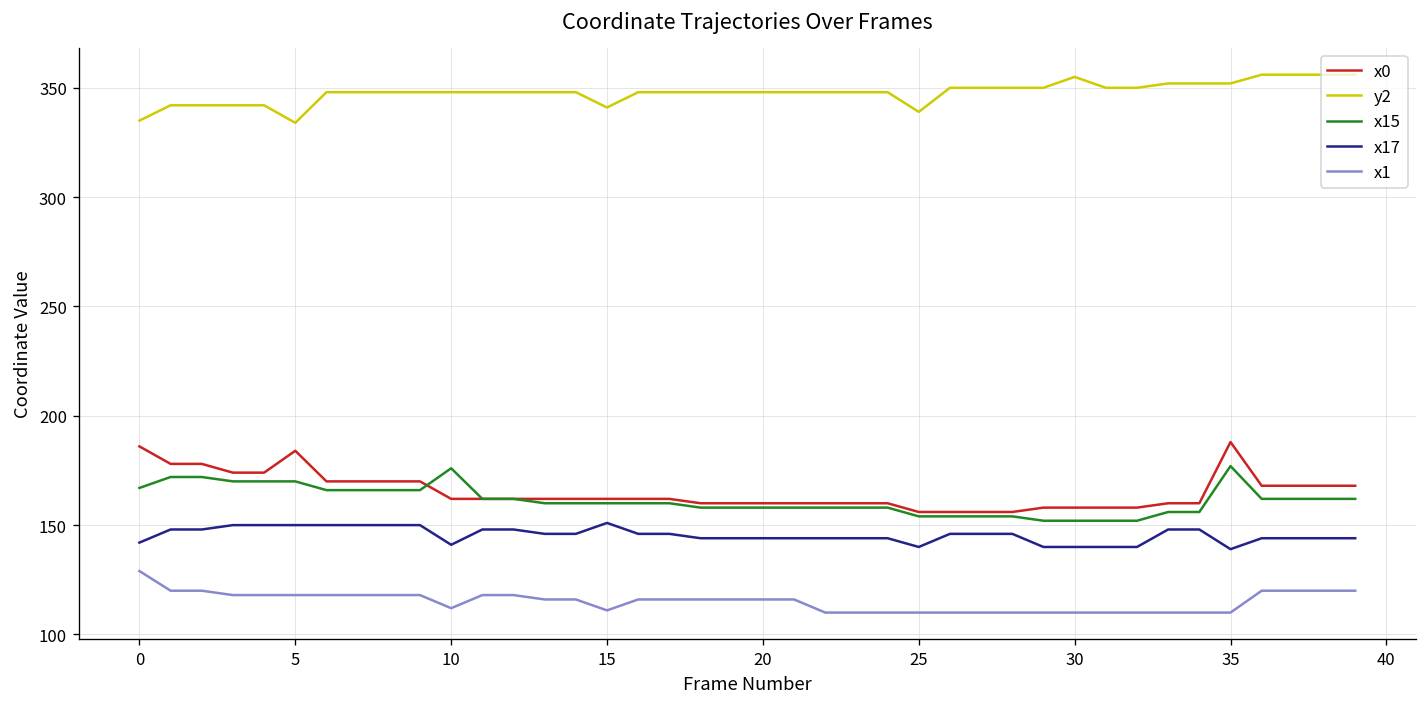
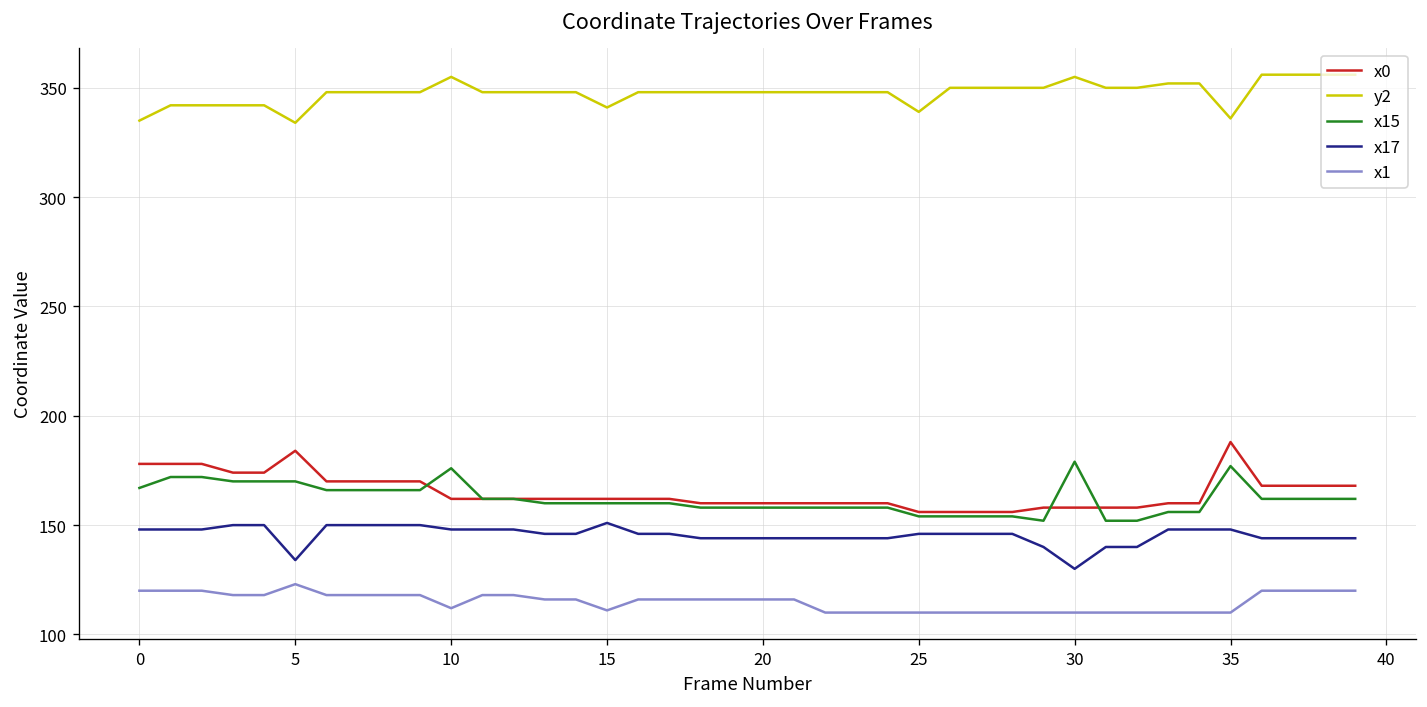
x0, 0: 186 -> 178
x17, 0: 142 -> 148
x1, 0: 129 -> 120
x17, 5: 150 -> 134
x1, 5: 118 -> 123
y2, 10: 348 -> 355
x17, 10: 141 -> 148
x17, 25: 140 -> 146
x15, 30: 152 -> 179
x17, 30: 140 -> 130
y2, 35: 352 -> 336
x17, 35: 139 -> 148
